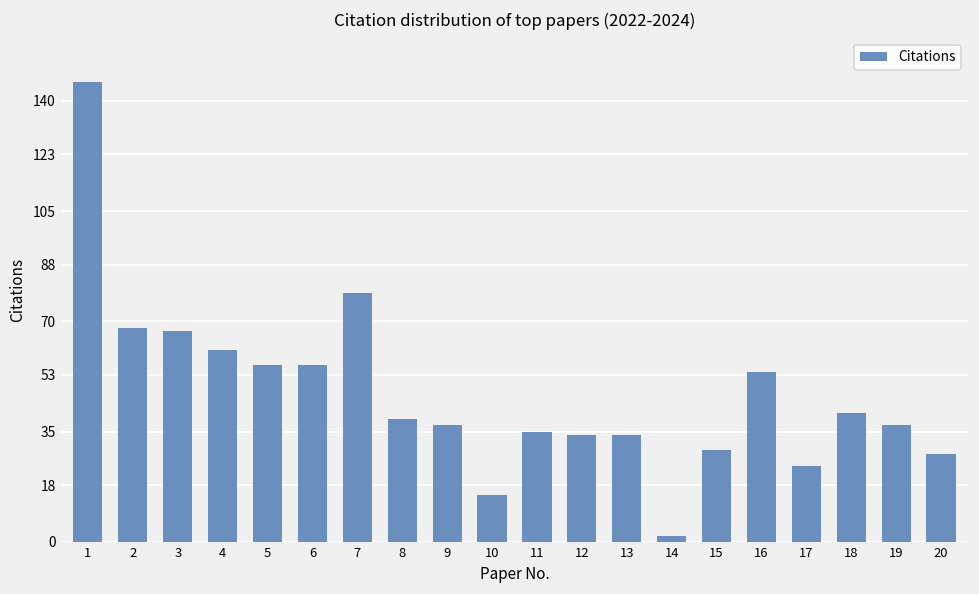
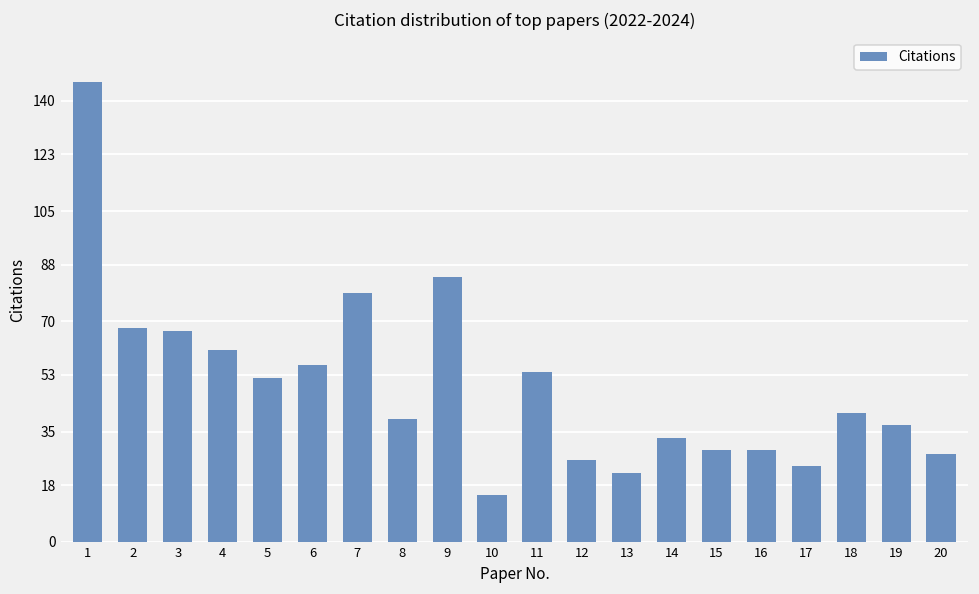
5: 56 -> 52
9: 37 -> 84
11: 35 -> 54
12: 34 -> 26
13: 34 -> 22
14: 2 -> 33
16: 54 -> 29
